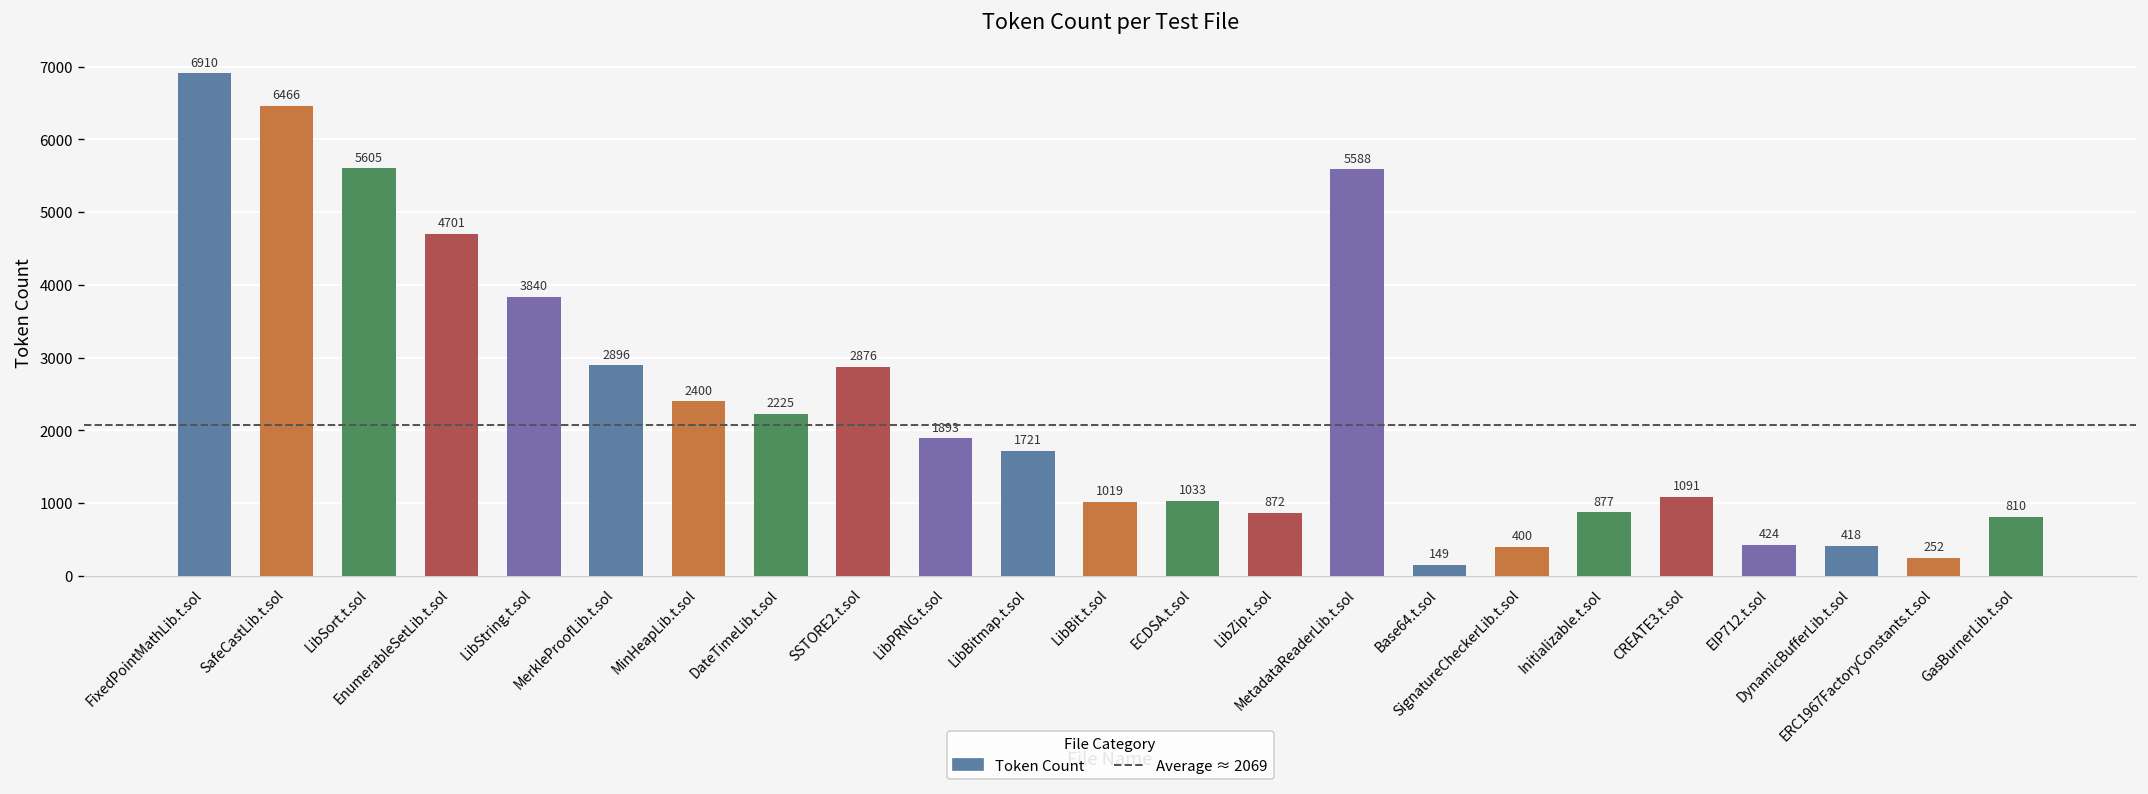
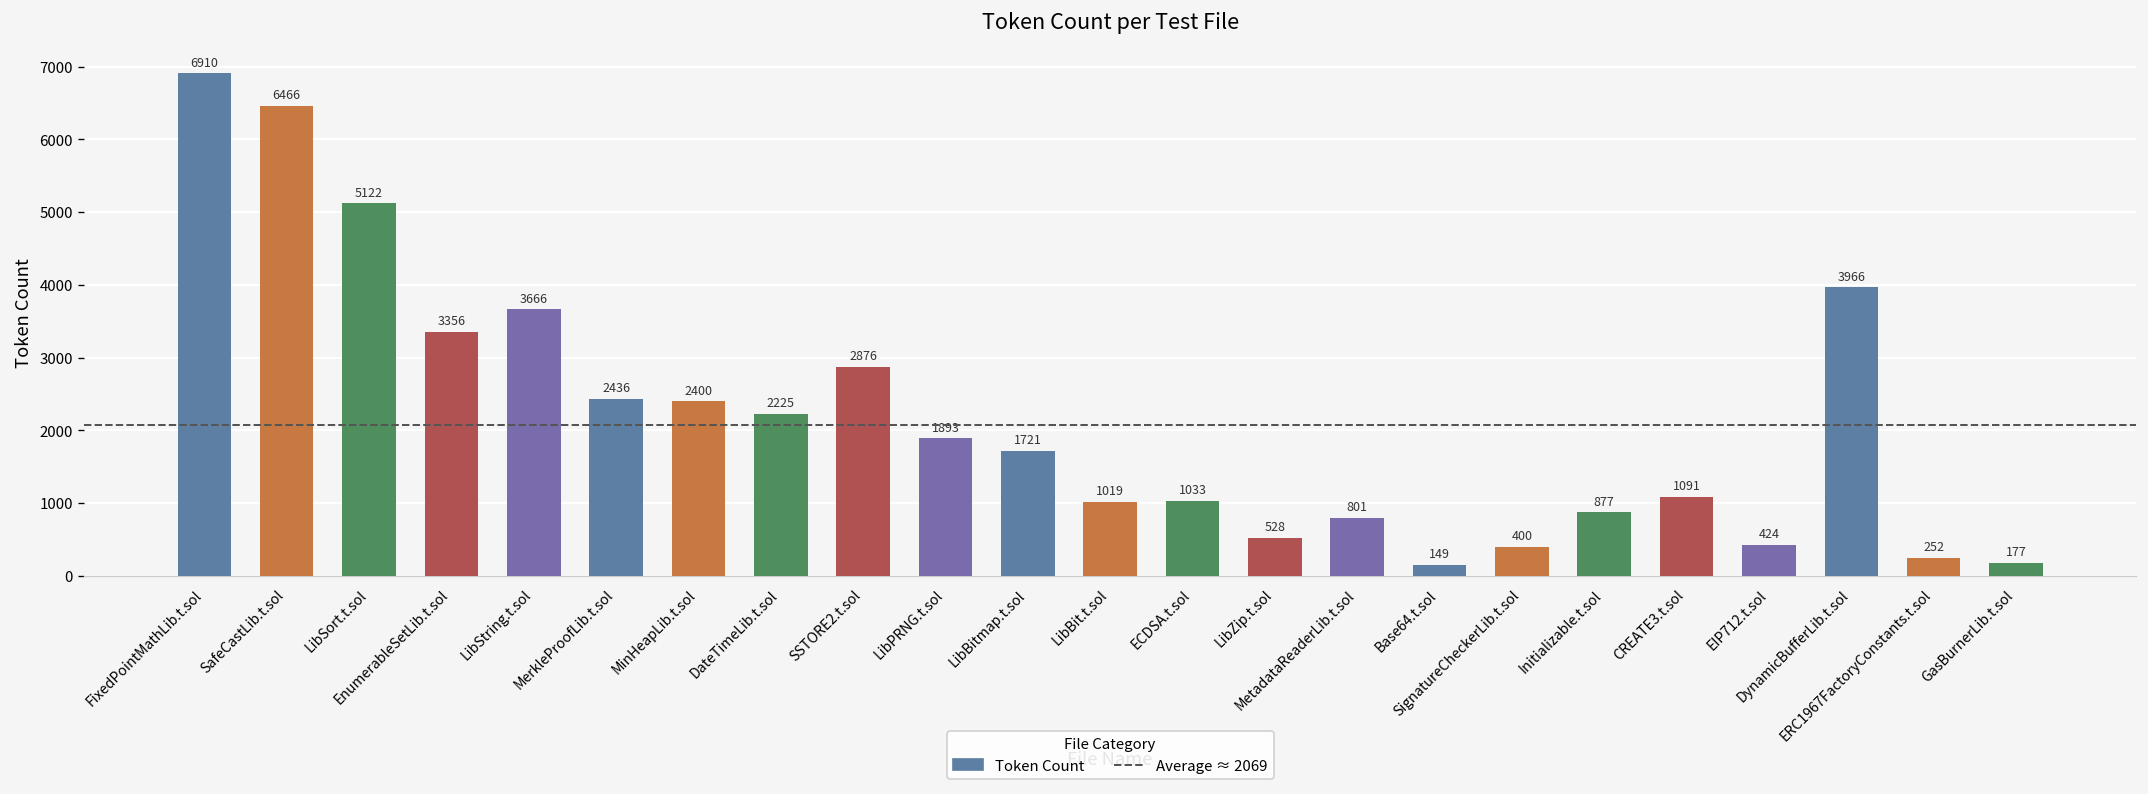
LibSort.t.sol: 5605 -> 5122
EnumerableSetLib.t.sol: 4701 -> 3356
LibString.t.sol: 3840 -> 3666
MerkleProofLib.t.sol: 2896 -> 2436
LibZip.t.sol: 872 -> 528
MetadataReaderLib.t.sol: 5588 -> 801
DynamicBufferLib.t.sol: 418 -> 3966
GasBurnerLib.t.sol: 810 -> 177
